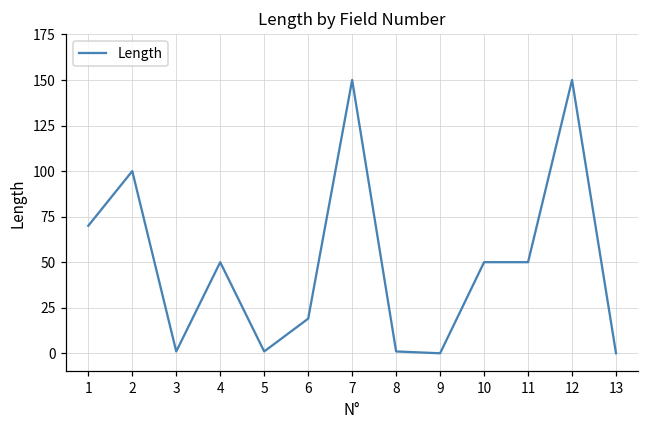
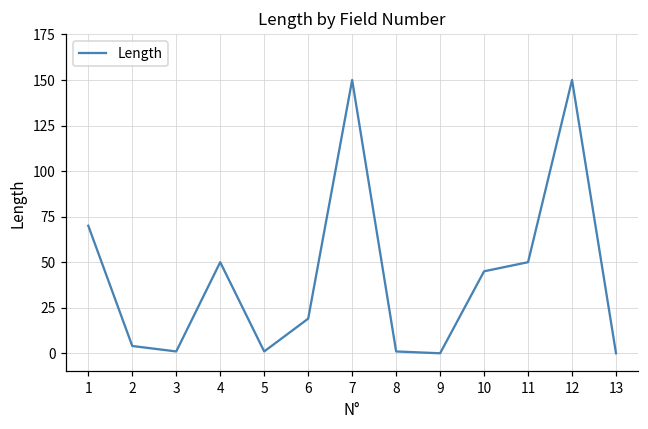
2: 100 -> 4
10: 50 -> 45
